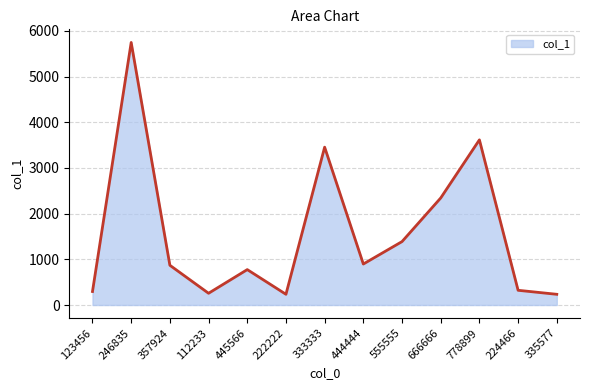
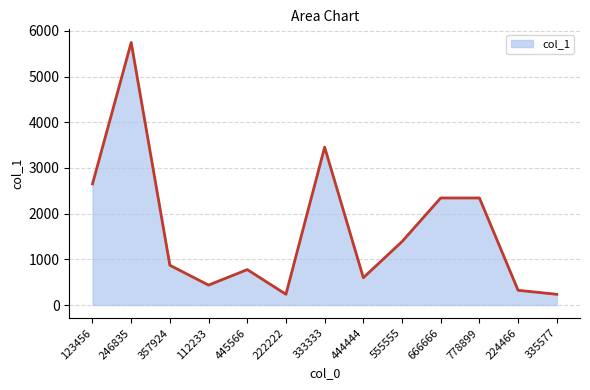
123456: 300 -> 2700
112233: 300 -> 400
444444: 900 -> 600
778899: 3600 -> 2300
